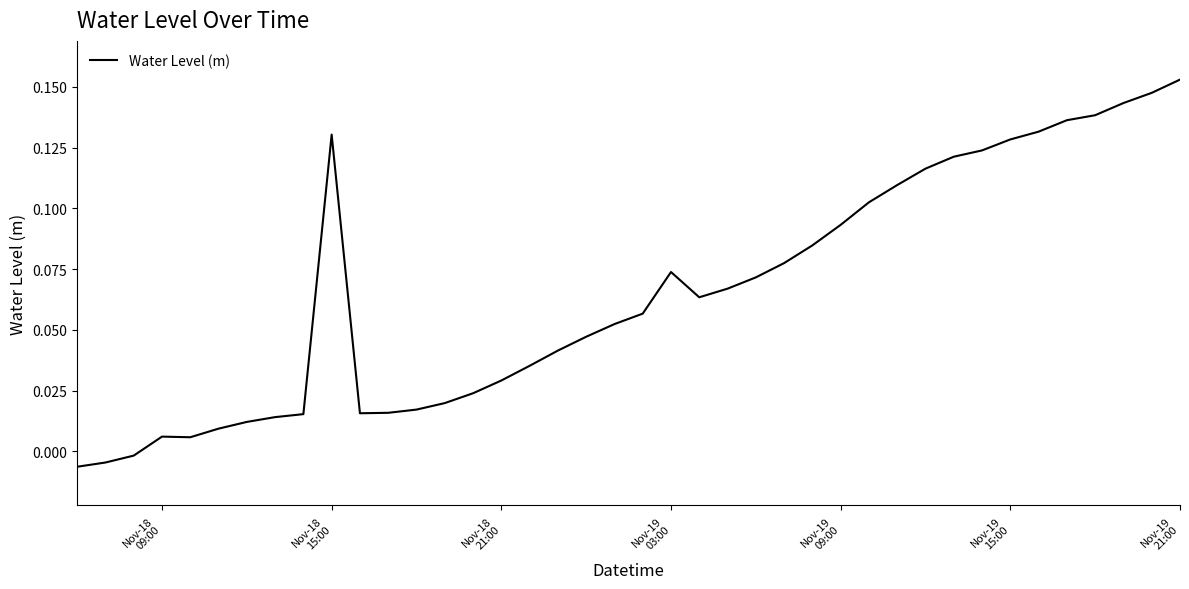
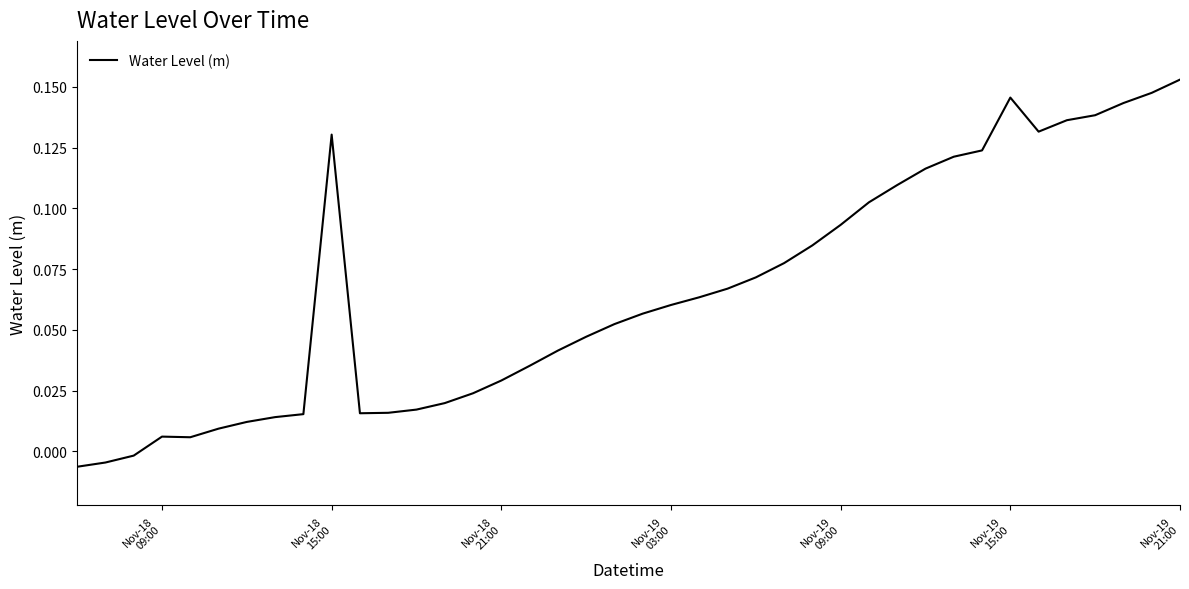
Nov-19 03:00: 0.074 -> 0.060
Nov-19 15:00: 0.128 -> 0.146
